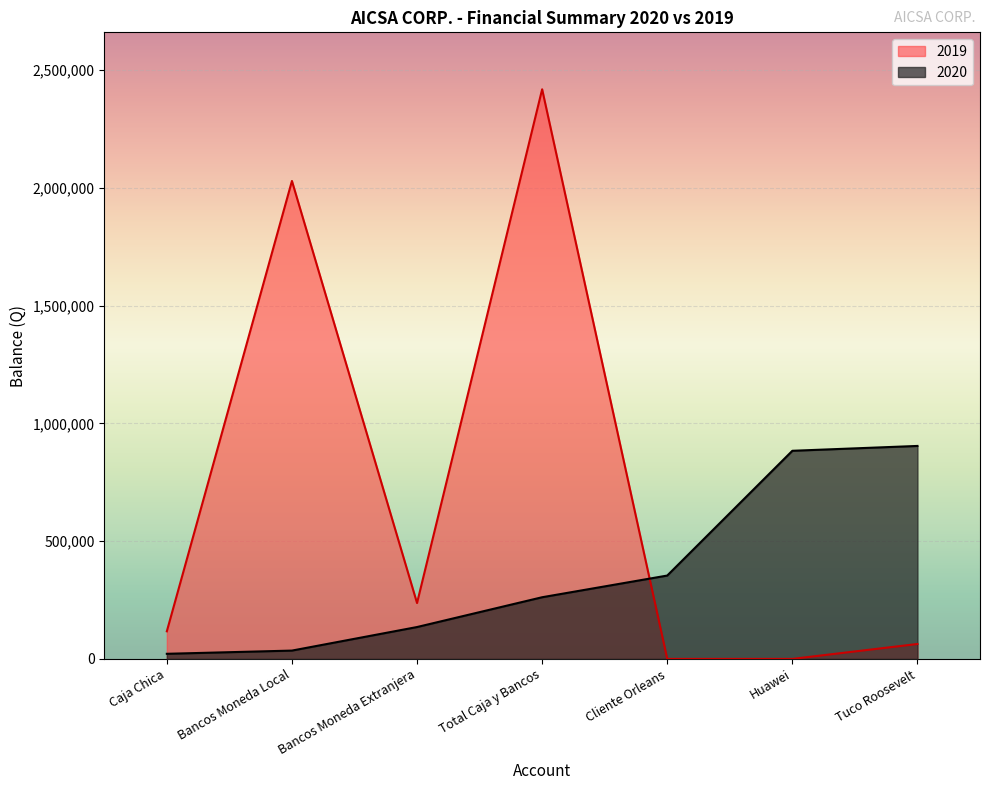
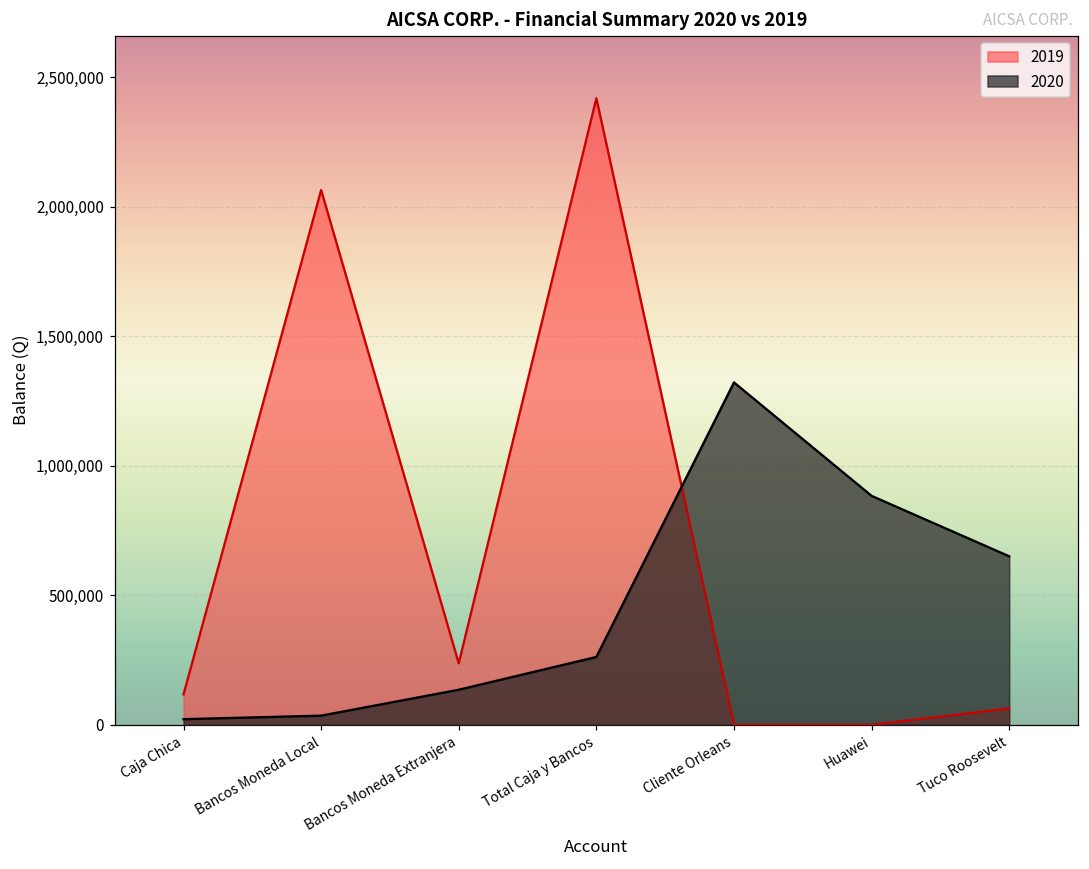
2019, Bancos Moneda Local: 2,030,000 -> 2,060,000
2020, Cliente Orleans: 350,000 -> 1,320,000
2020, Tuco Roosevelt: 900,000 -> 650,000
